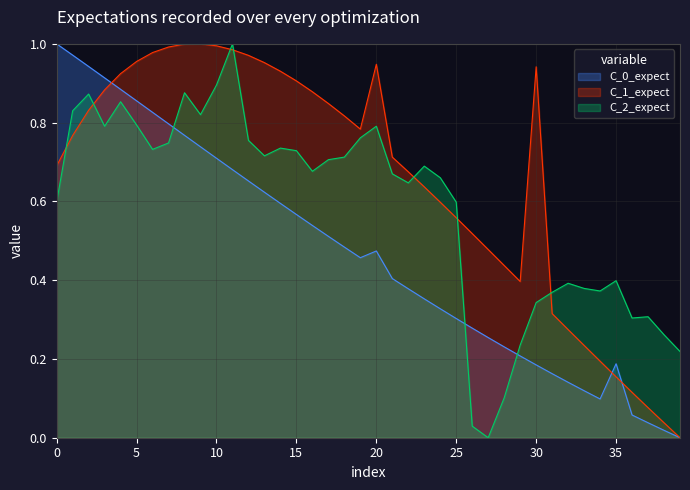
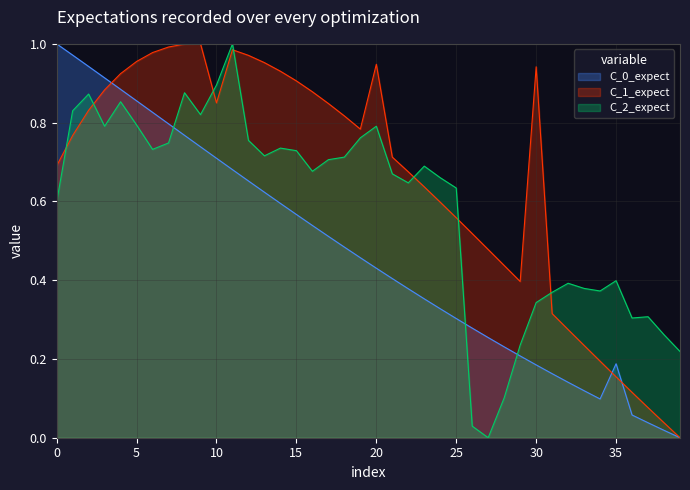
C_1_expect, 10: 0.99 -> 0.85
C_0_expect, 20: 0.47 -> 0.43
C_2_expect, 25: 0.60 -> 0.63
